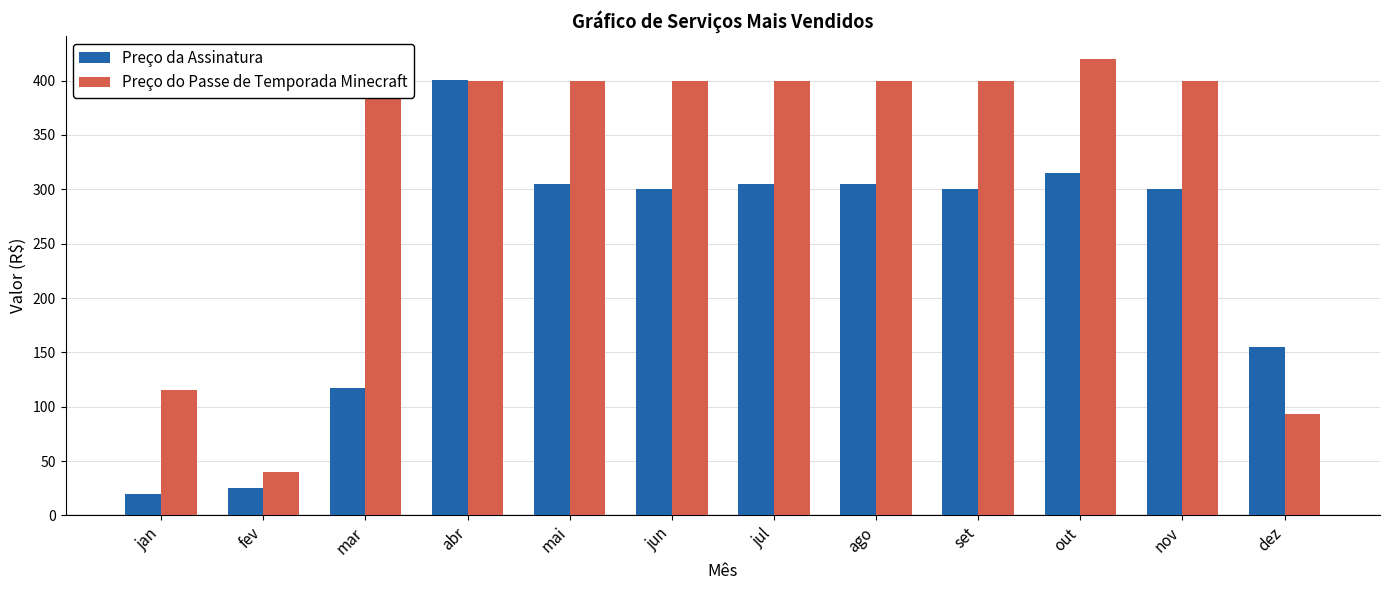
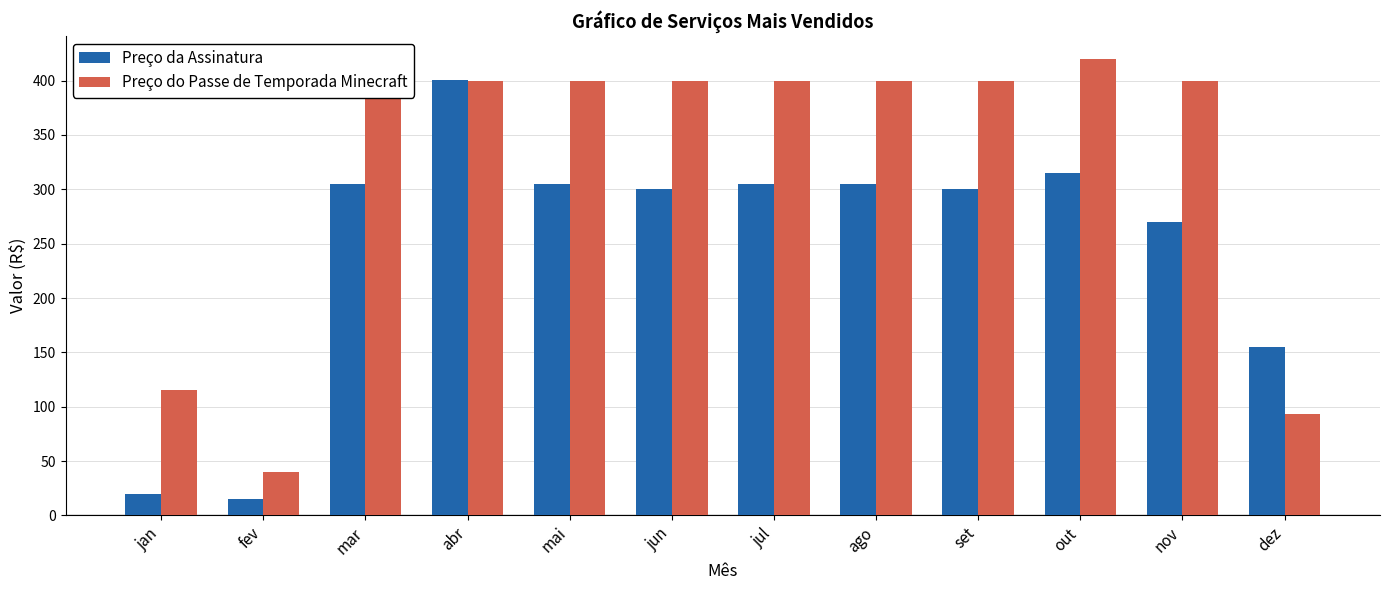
Preço da Assinatura, fev: 25 -> 15
Preço da Assinatura, mar: 117 -> 305
Preço da Assinatura, nov: 300 -> 270
